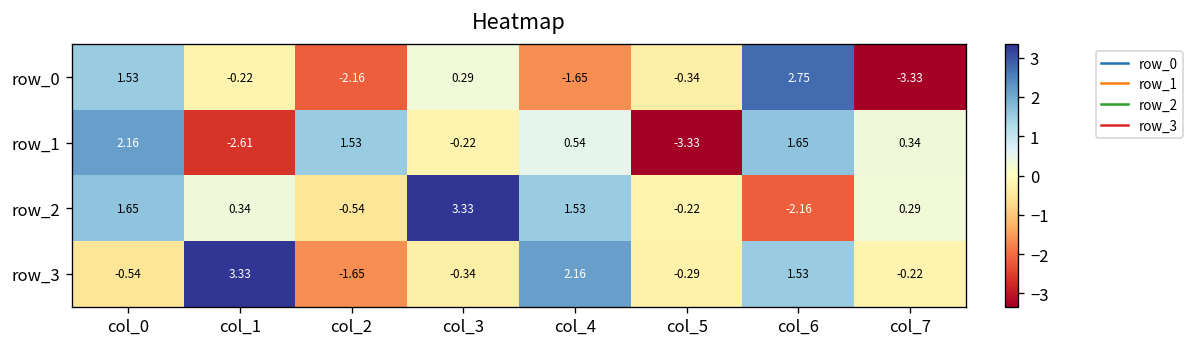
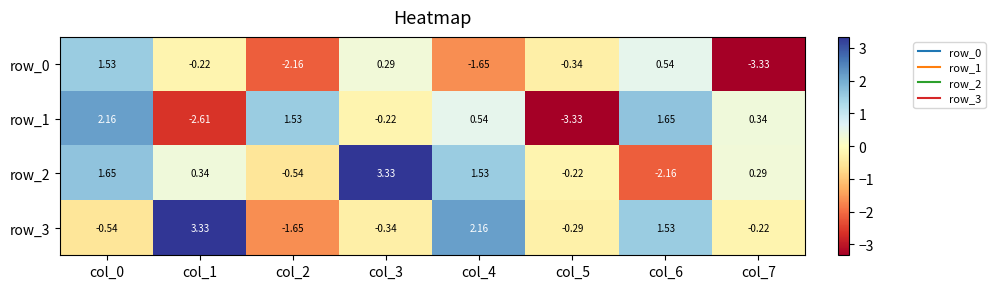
row_0, col_6: 2.75 -> 0.54
